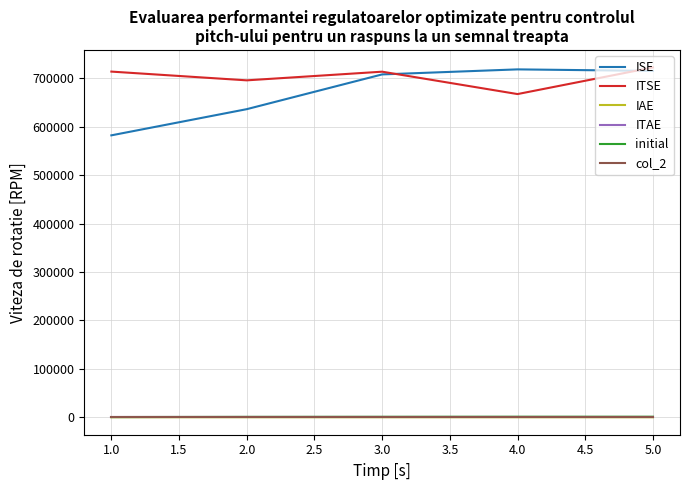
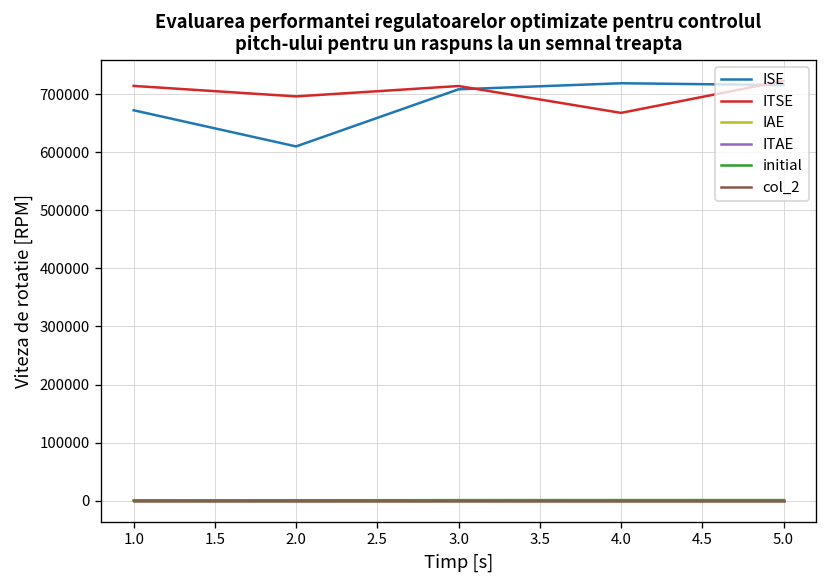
ISE, 1.0: 580000 -> 670000
ISE, 2.0: 640000 -> 610000
